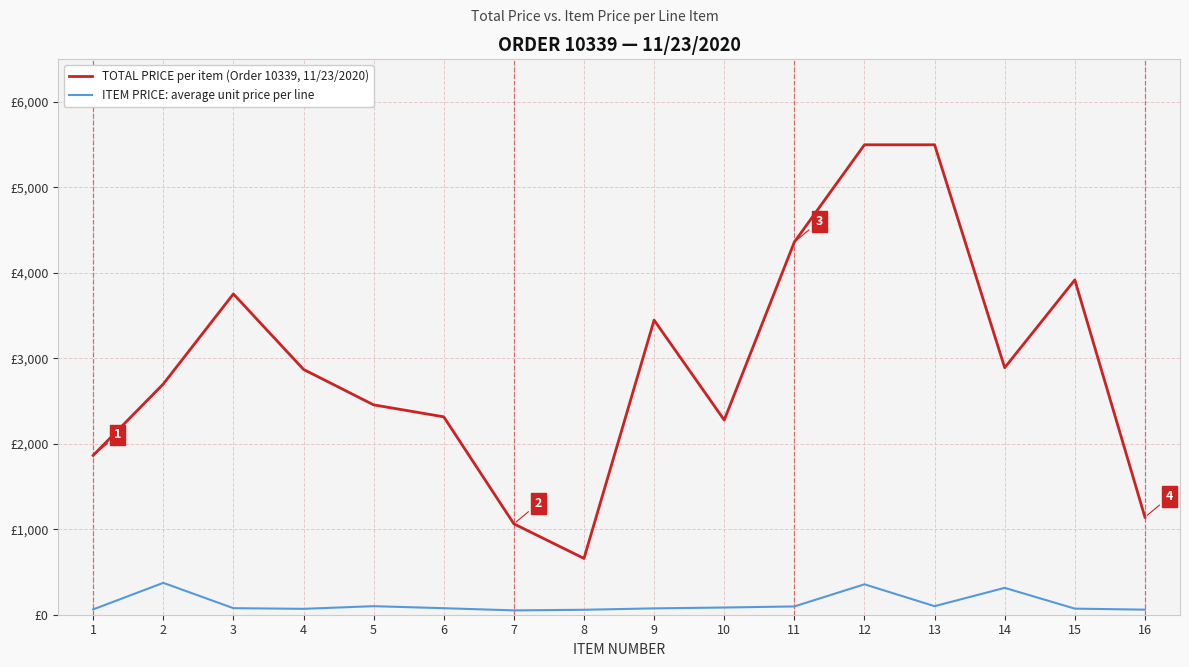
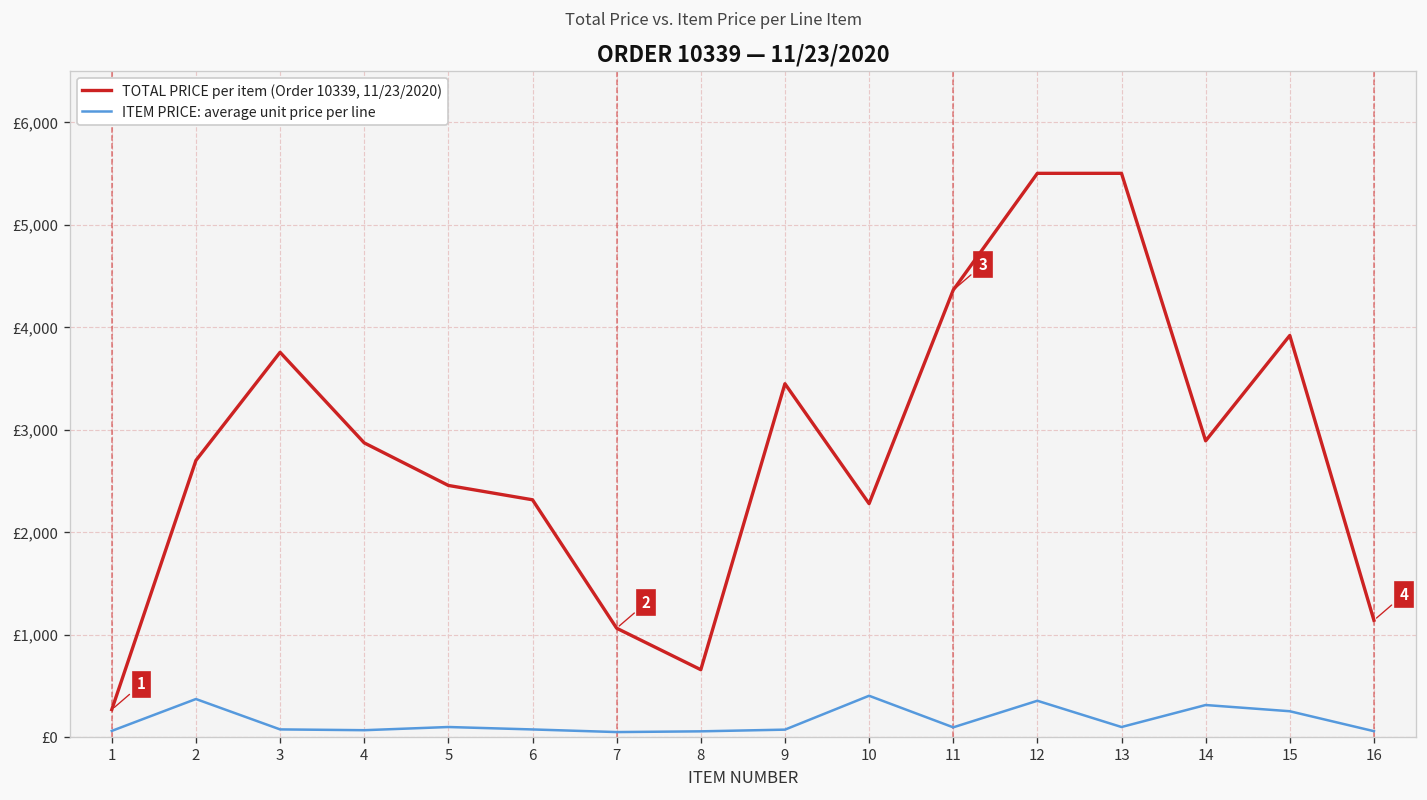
TOTAL PRICE per item (Order 10339, 11/23/2020), 1: £1,900 -> £300
ITEM PRICE: average unit price per line, 10: £100 -> £400
ITEM PRICE: average unit price per line, 15: £100 -> £300
